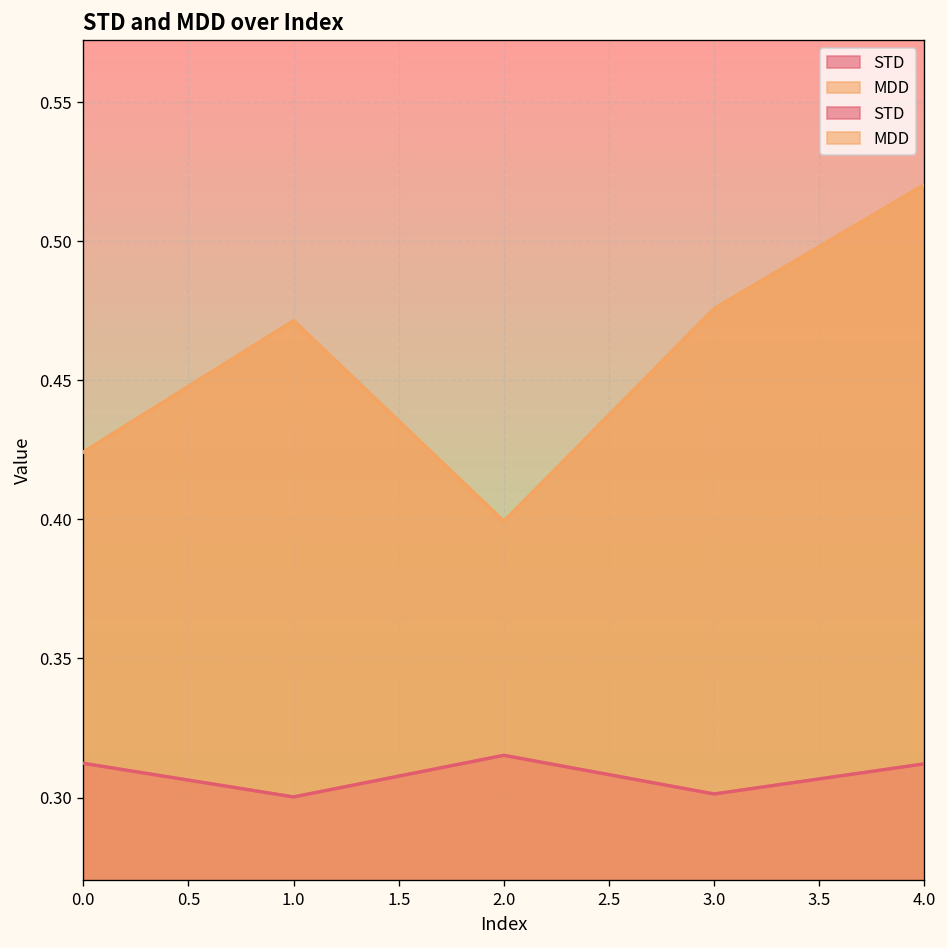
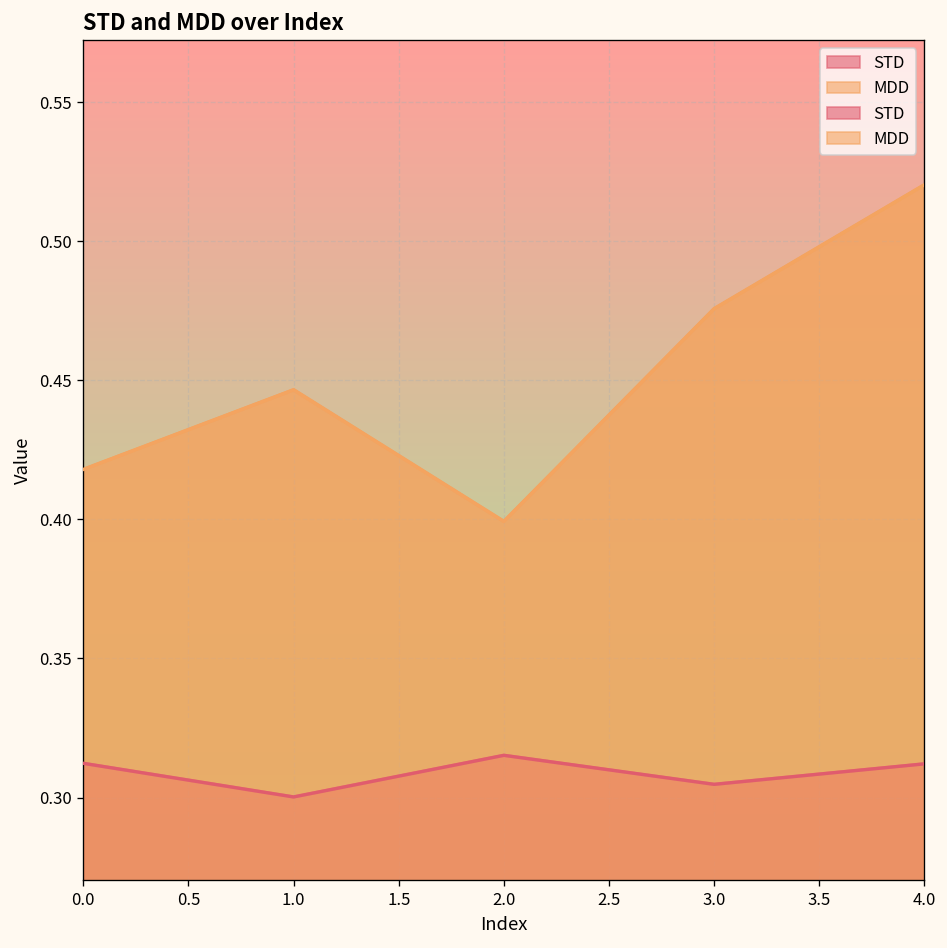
MDD, 0.0: 0.424 -> 0.418
MDD, 1.0: 0.471 -> 0.447
STD, 3.0: 0.301 -> 0.305
